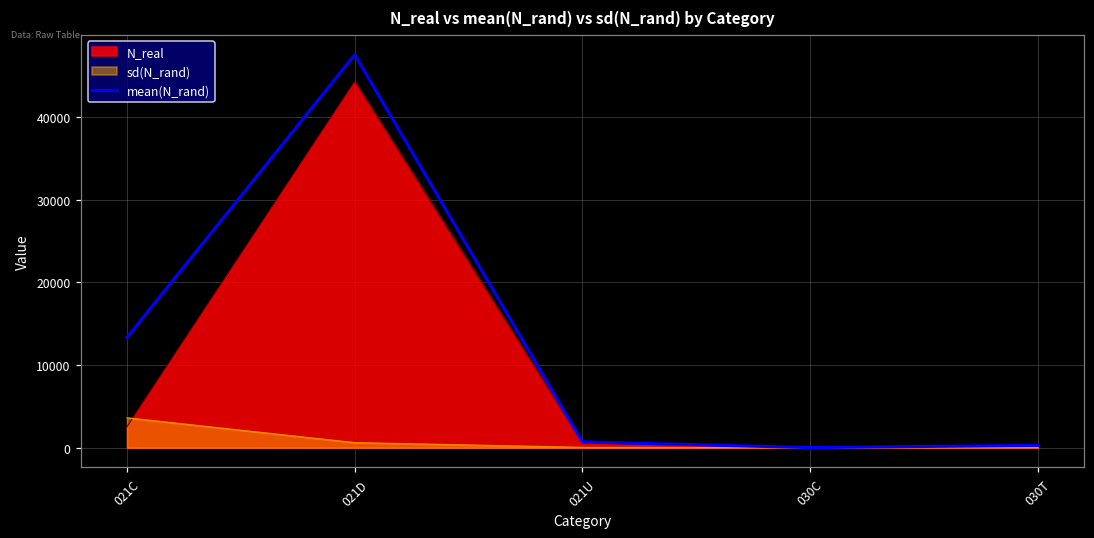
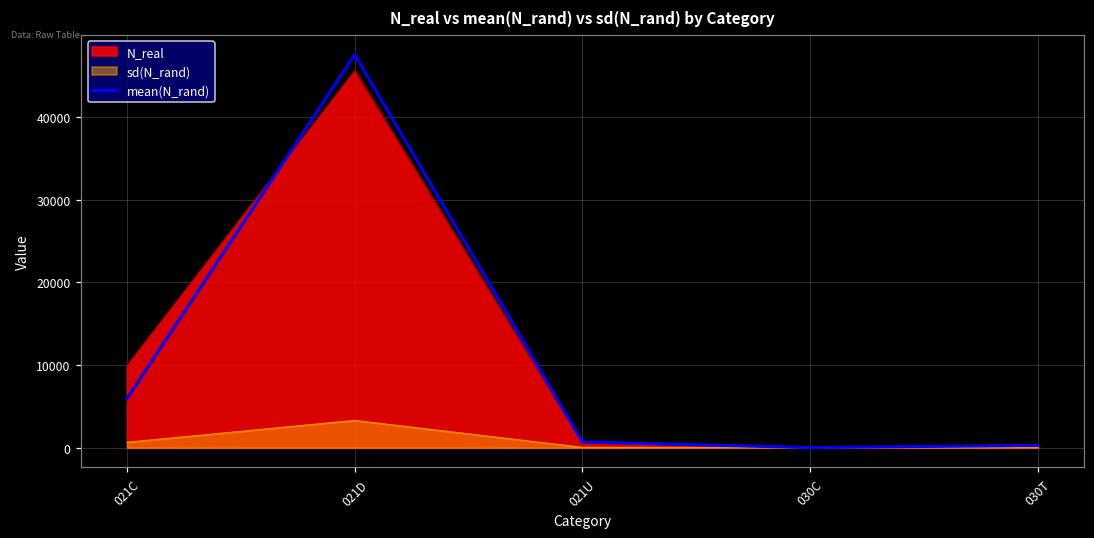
N_real, 021C: 3000 -> 10000
sd(N_rand), 021C: 4000 -> 1000
mean(N_rand), 021C: 13000 -> 6000
N_real, 021D: 44000 -> 46000
sd(N_rand), 021D: 1000 -> 3000
